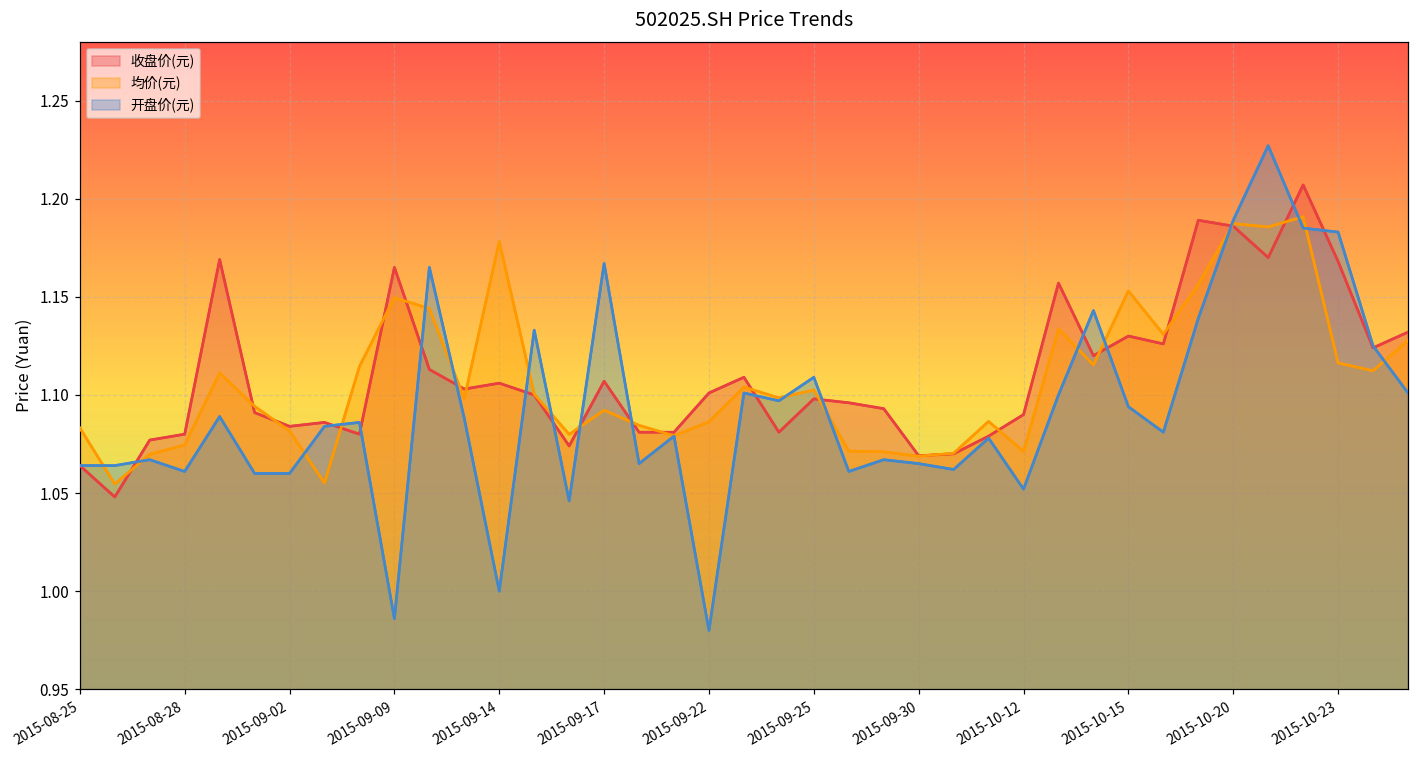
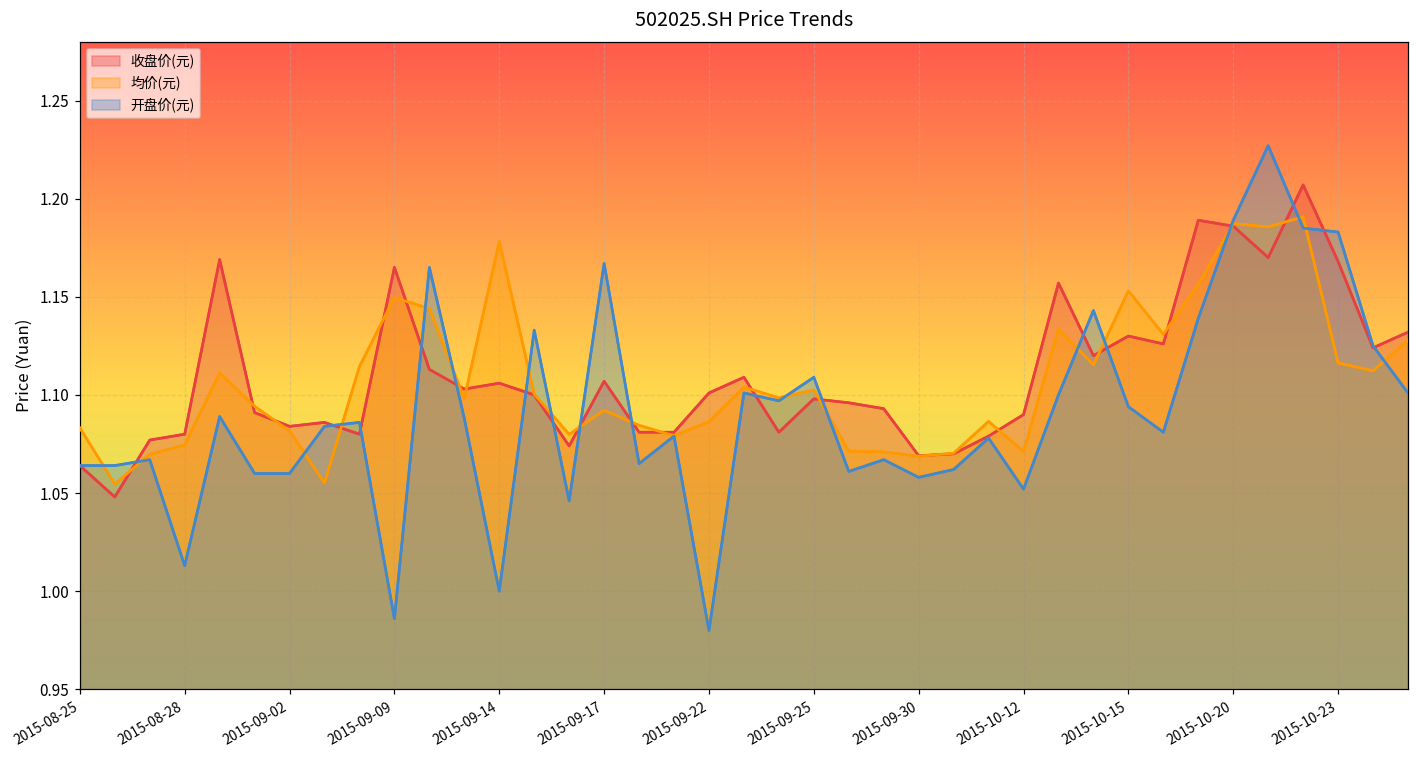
开盘价(元), 2015-08-28: 1.061 -> 1.013
开盘价(元), 2015-09-30: 1.065 -> 1.058
